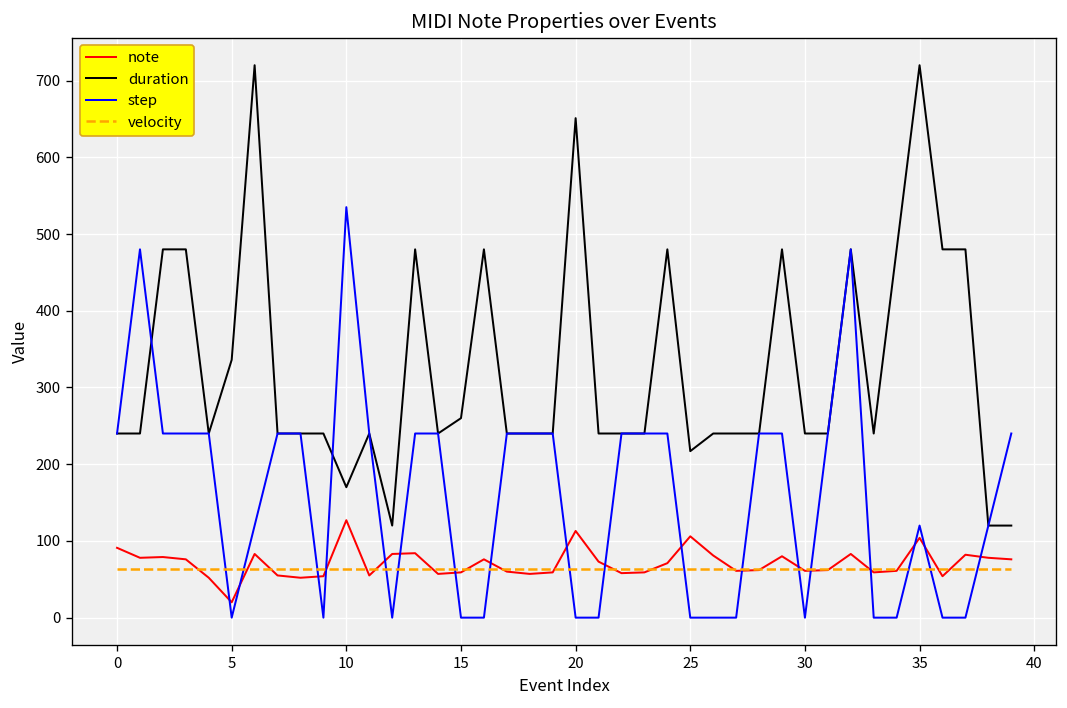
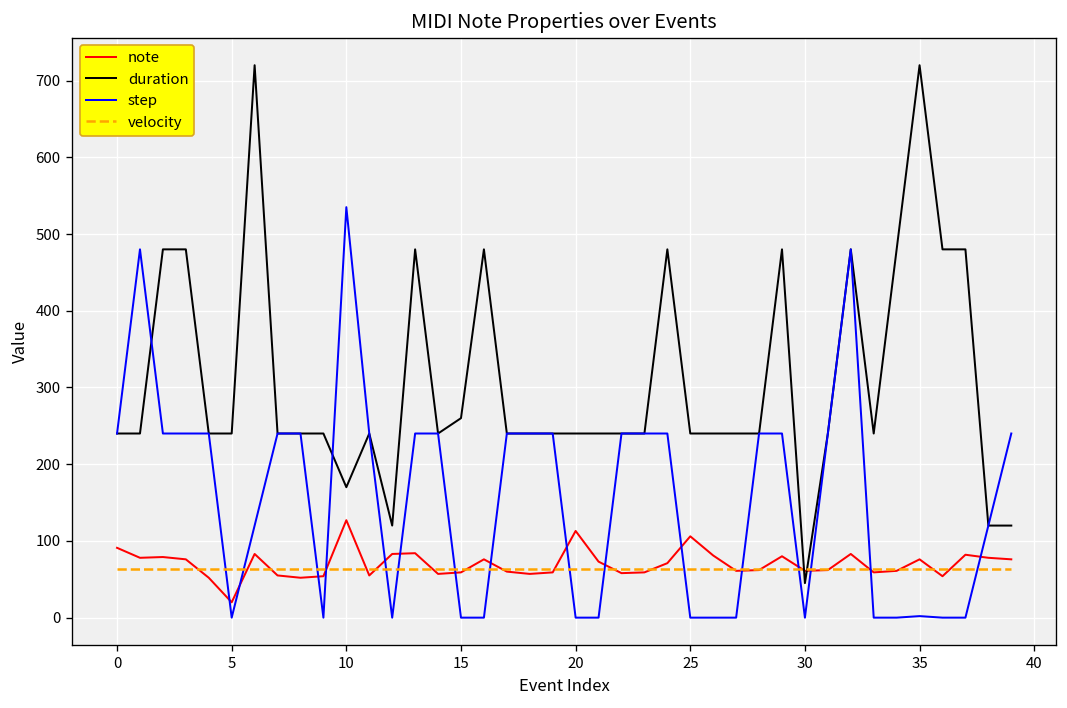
duration, 5: 340 -> 240
duration, 20: 650 -> 240
duration, 25: 220 -> 240
duration, 30: 240 -> 50
note, 35: 100 -> 80
step, 35: 120 -> 0
